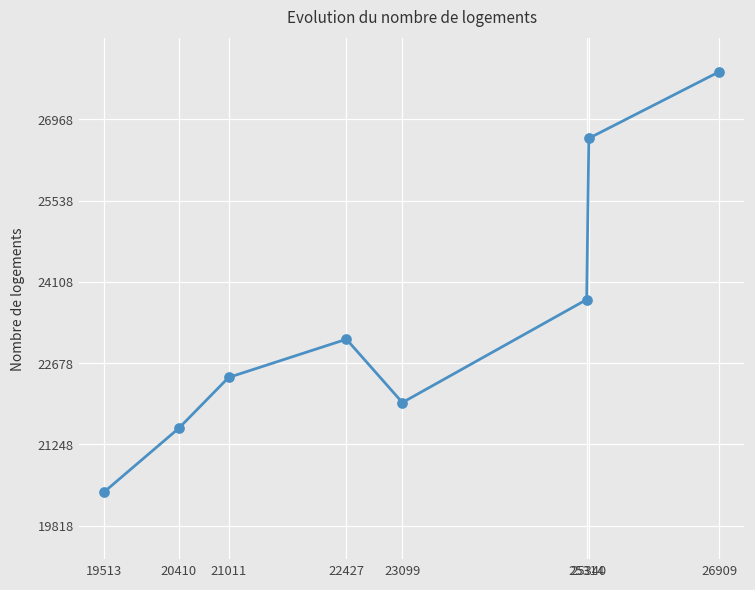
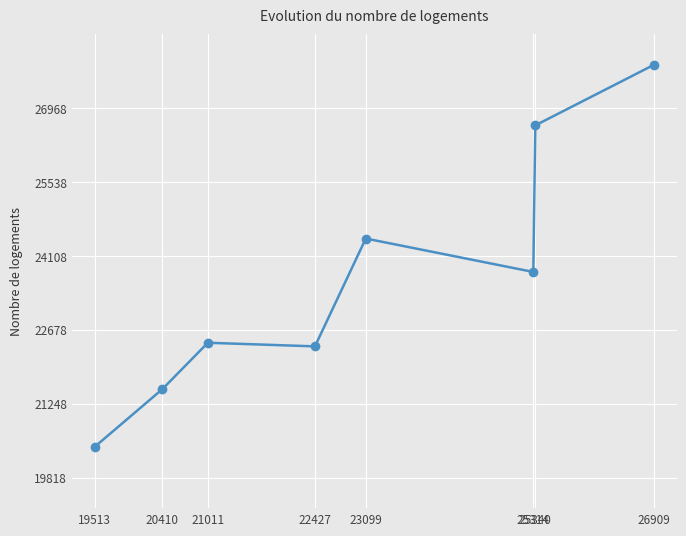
22427: 23100 -> 22400
23099: 22000 -> 24400
